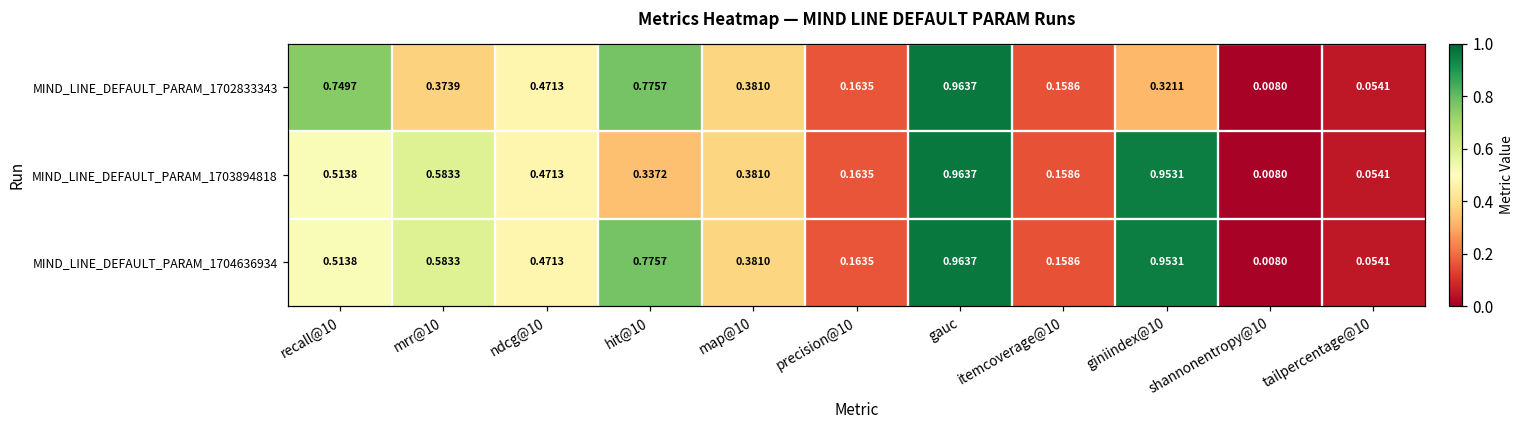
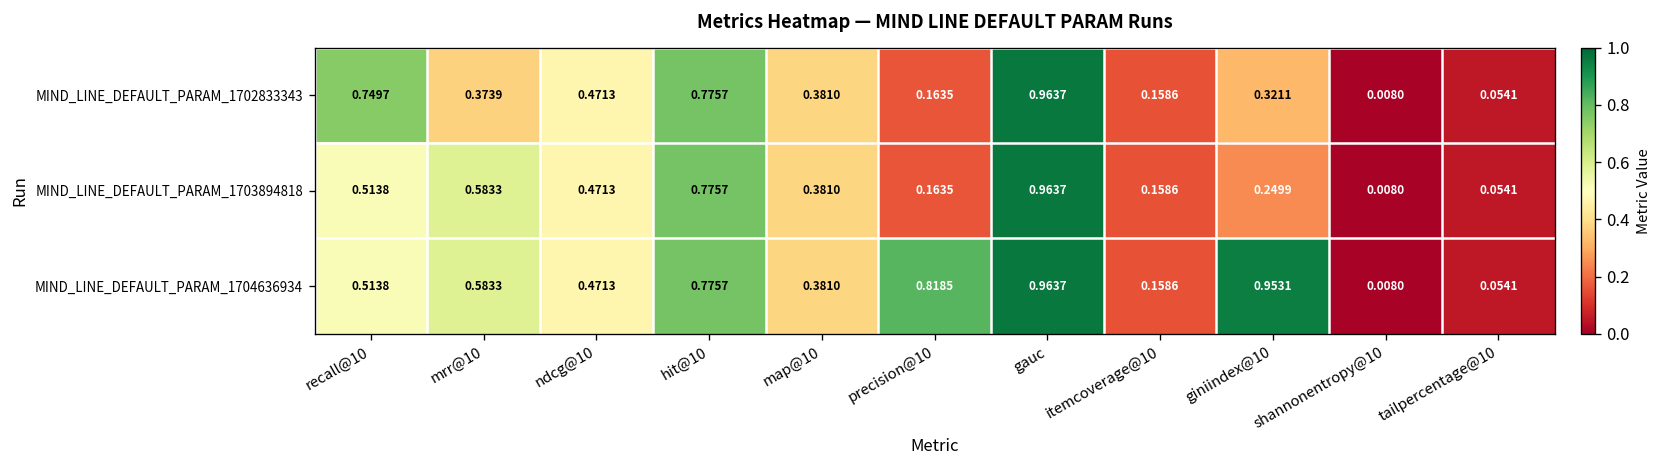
MIND_LINE_DEFAULT_PARAM_1703894818, hit@10: 0.3372 -> 0.7757
MIND_LINE_DEFAULT_PARAM_1703894818, giniindex@10: 0.9531 -> 0.2499
MIND_LINE_DEFAULT_PARAM_1704636934, precision@10: 0.1635 -> 0.8185
